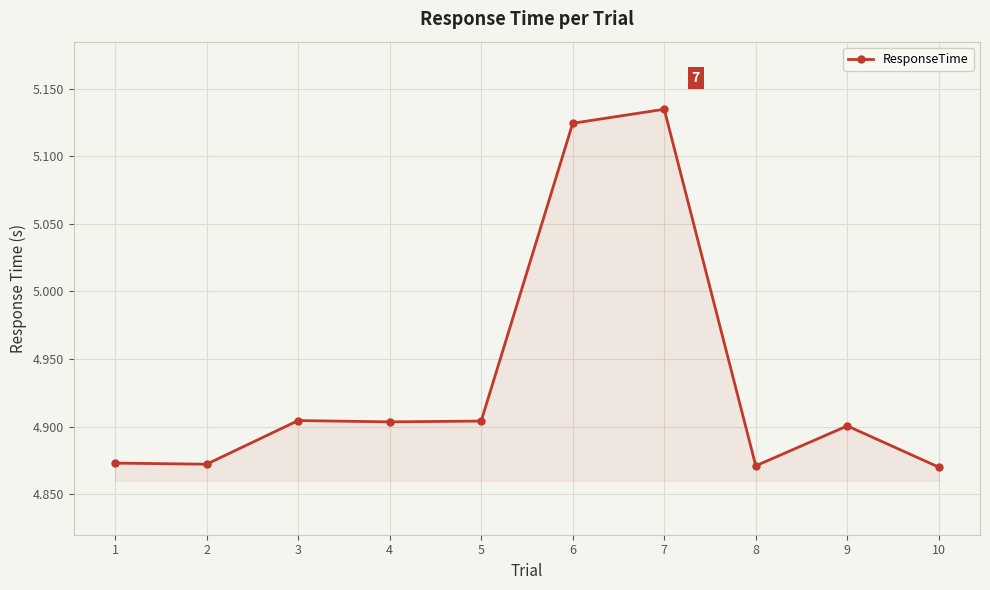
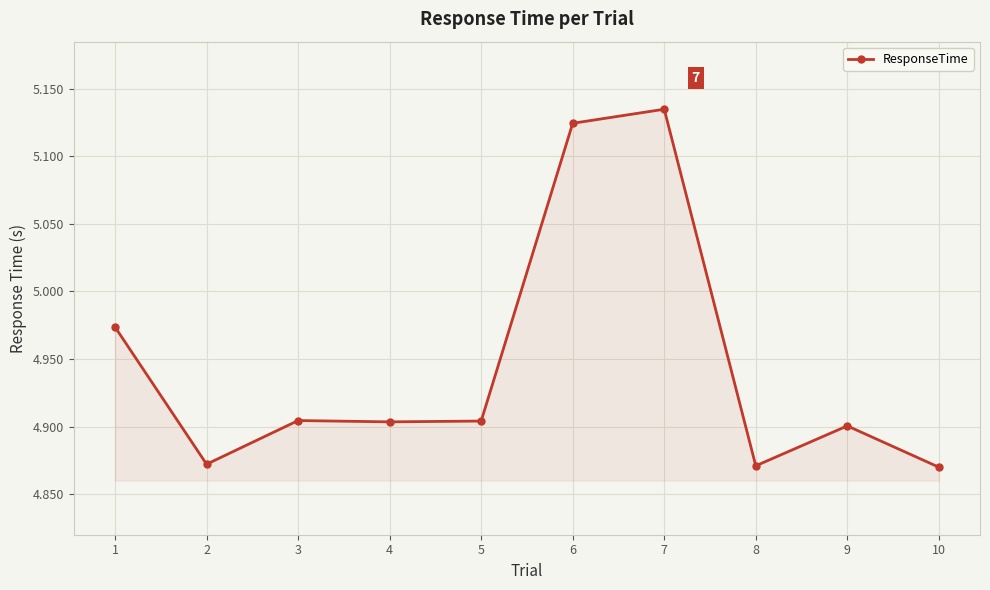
1: 4.873 -> 4.974
